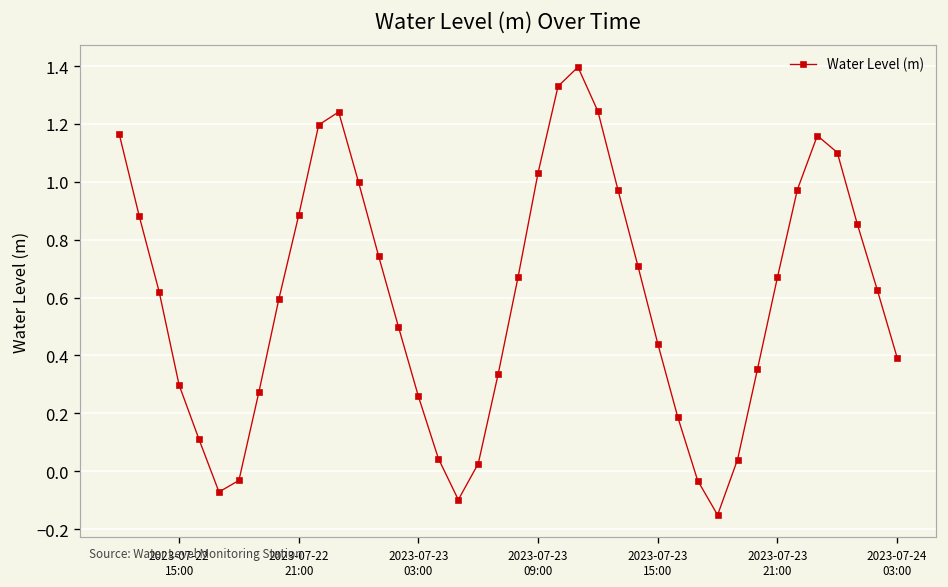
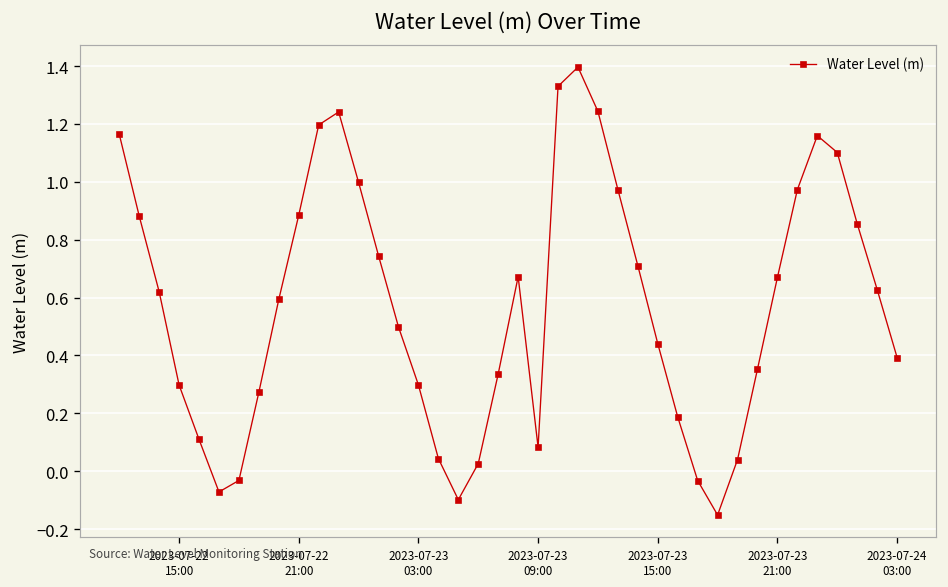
2023-07-23 03:00: 0.26 -> 0.30
2023-07-23 09:00: 1.03 -> 0.08
